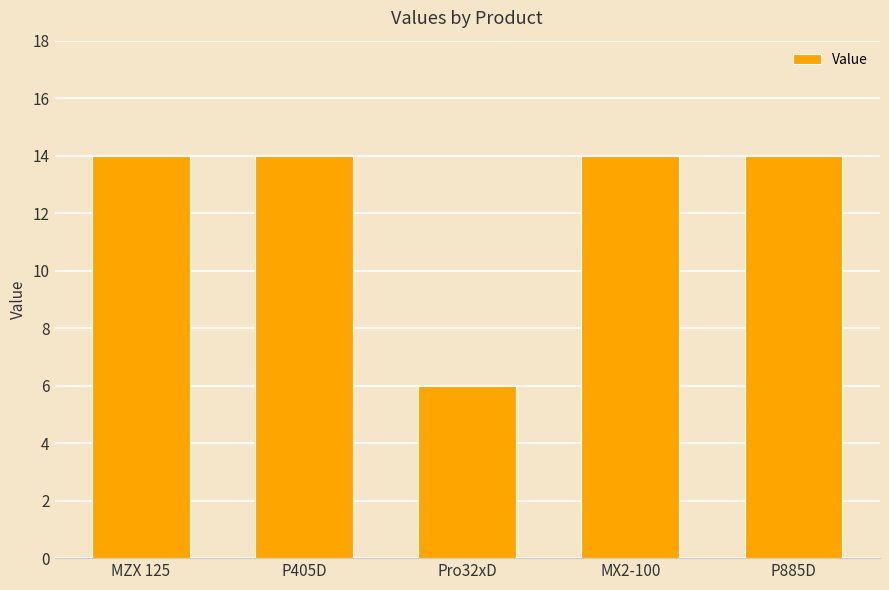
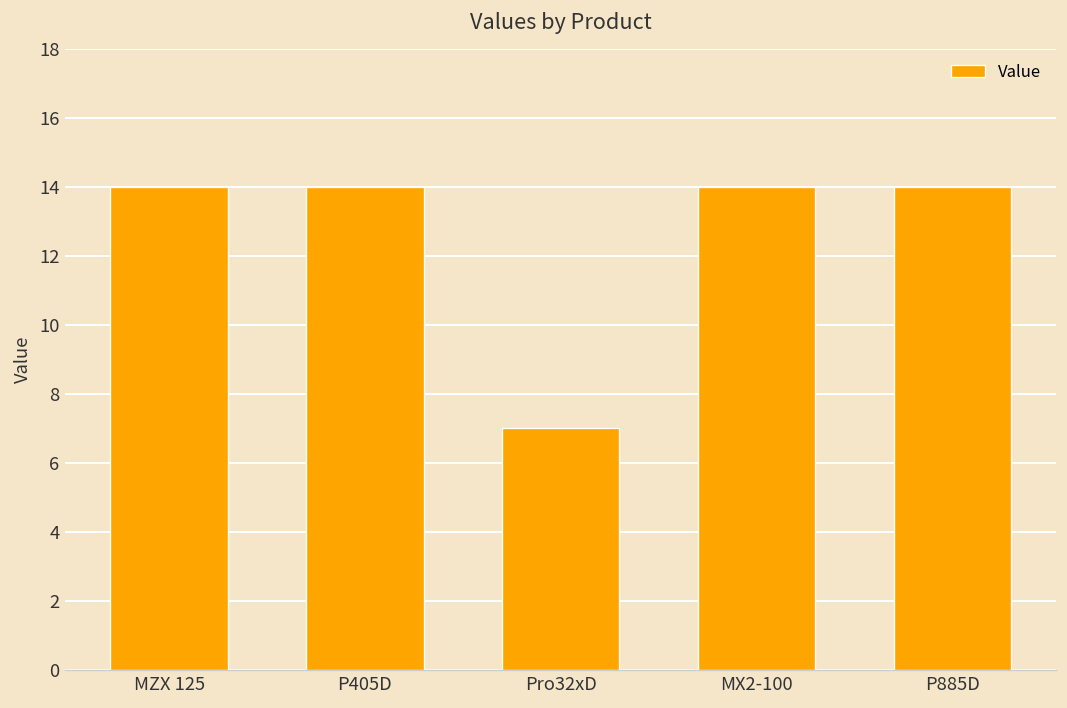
Pro32xD: 6 -> 7
